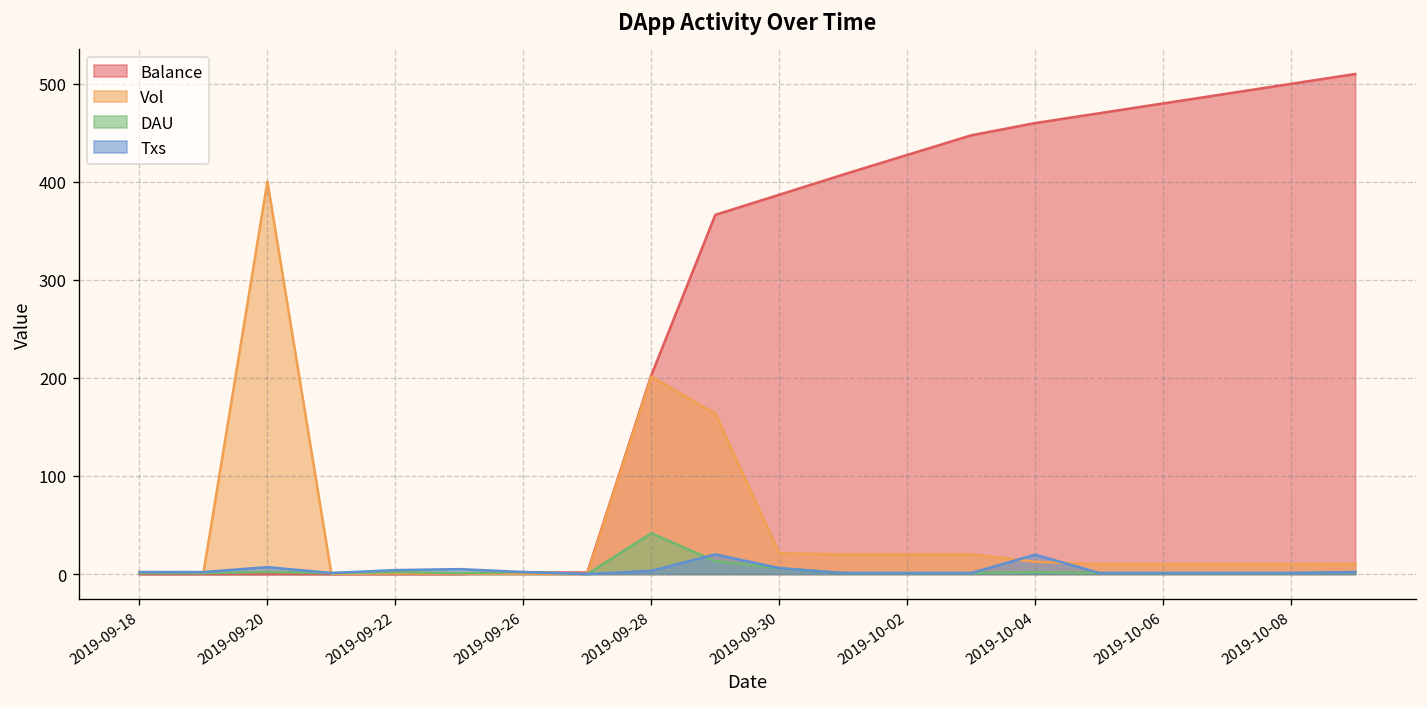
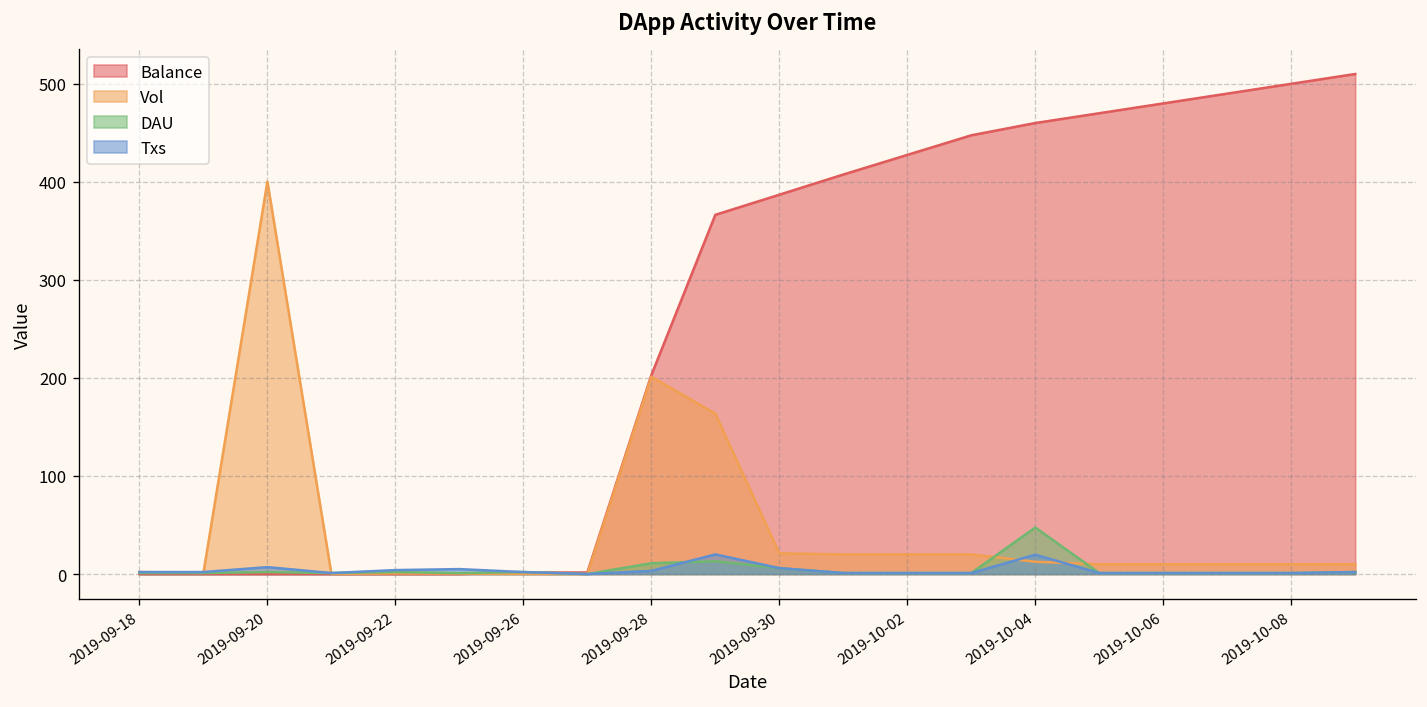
DAU, 2019-09-28: 40 -> 10
DAU, 2019-10-04: 0 -> 50
